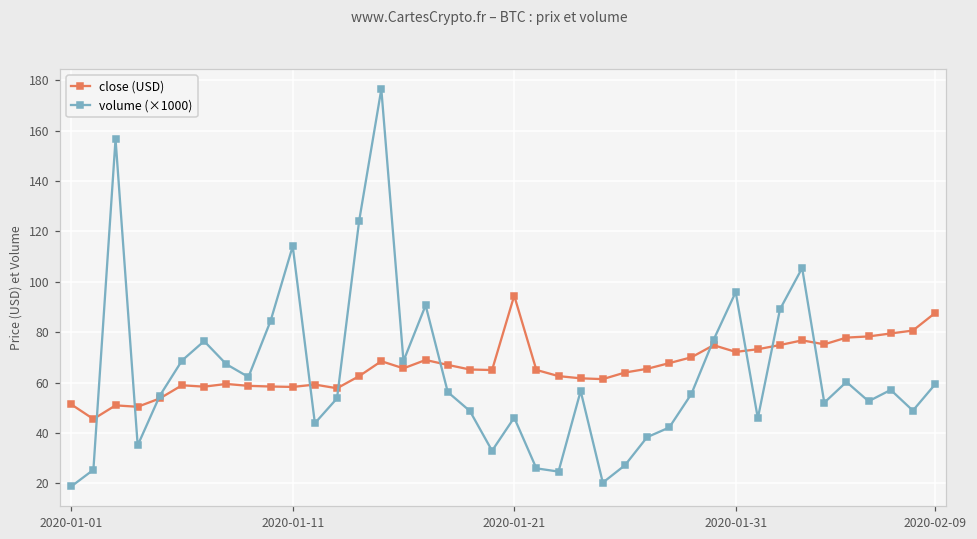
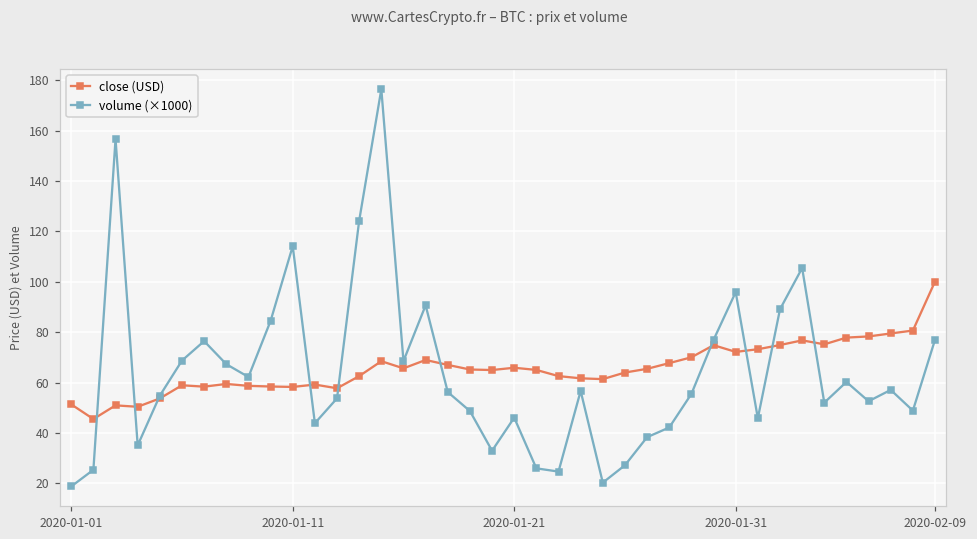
close (USD), 2020-01-21: 94 -> 66
close (USD), 2020-02-09: 88 -> 100
volume (×1000), 2020-02-09: 59 -> 77
